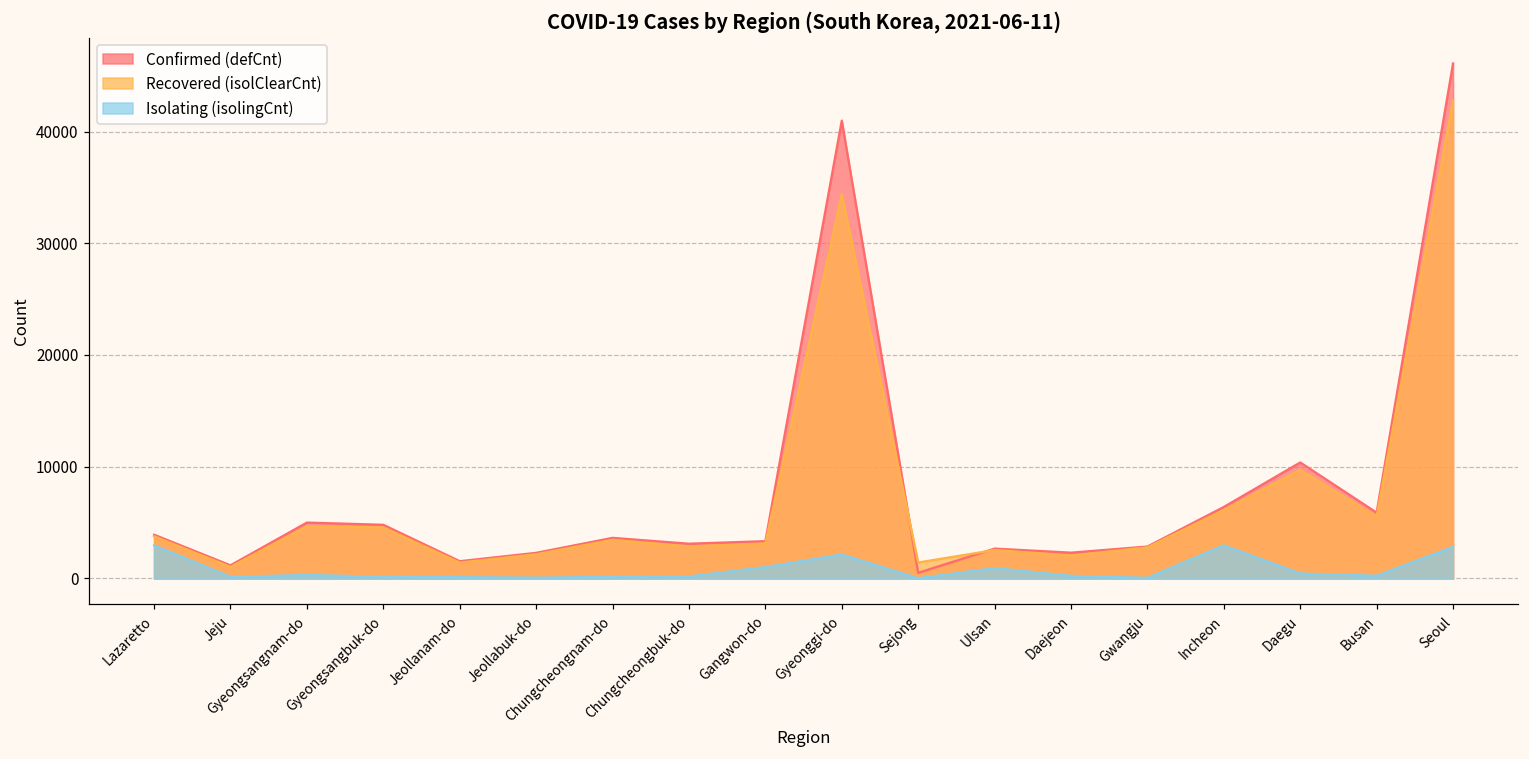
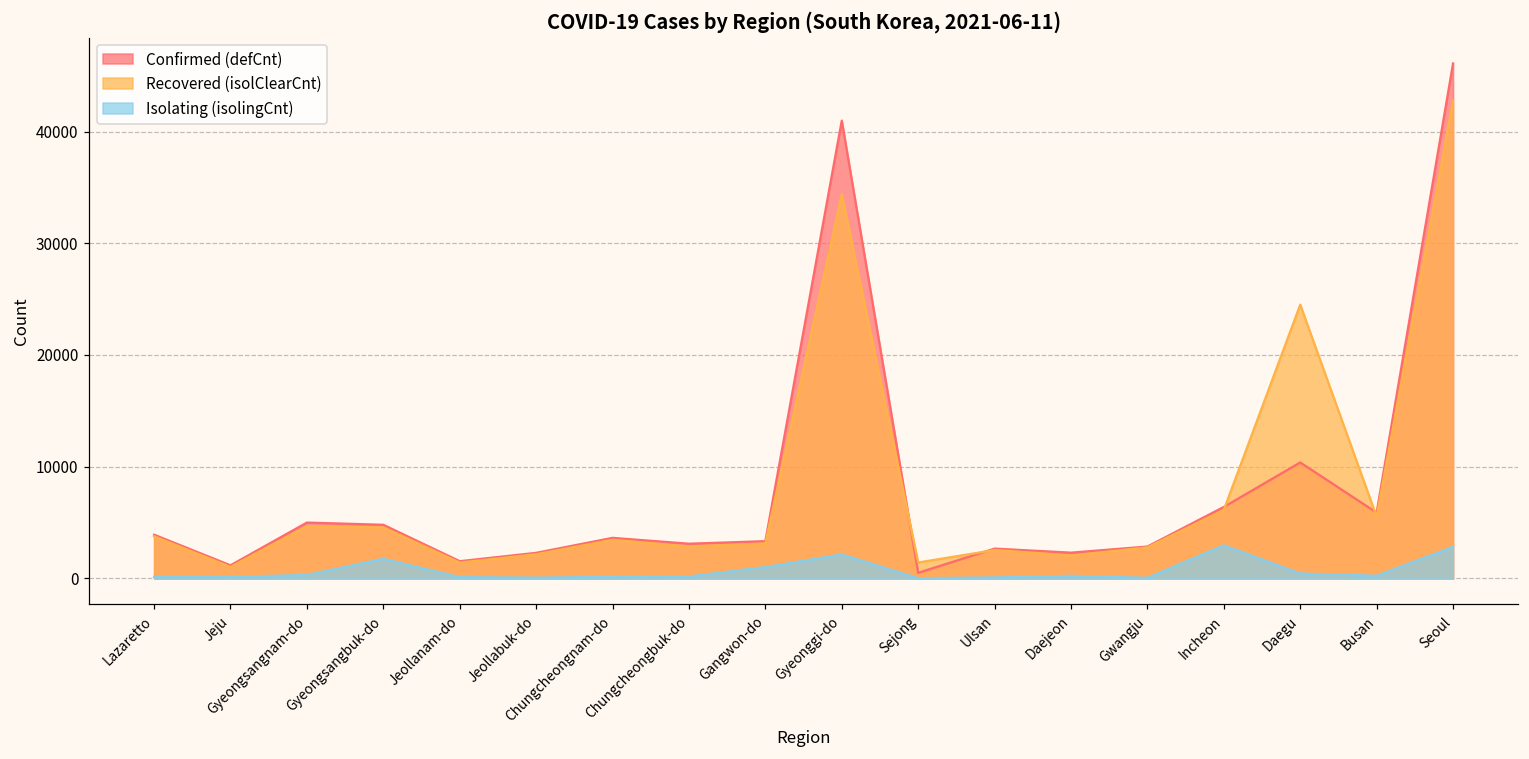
Isolating (isolingCnt), Lazaretto: 3000 -> 100
Isolating (isolingCnt), Gyeongsangbuk-do: 200 -> 1800
Isolating (isolingCnt), Ulsan: 900 -> 100
Recovered (isolClearCnt), Daegu: 9700 -> 24500
